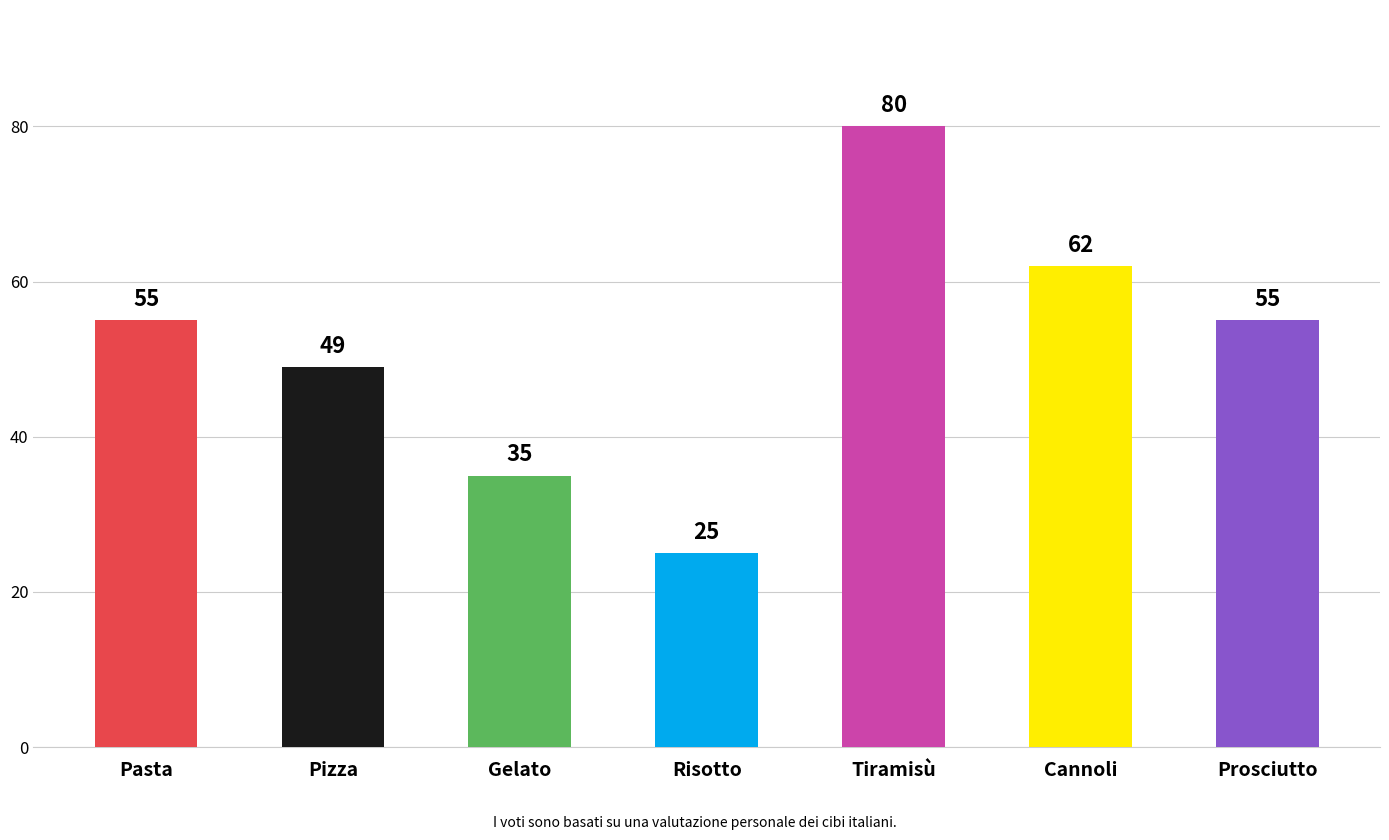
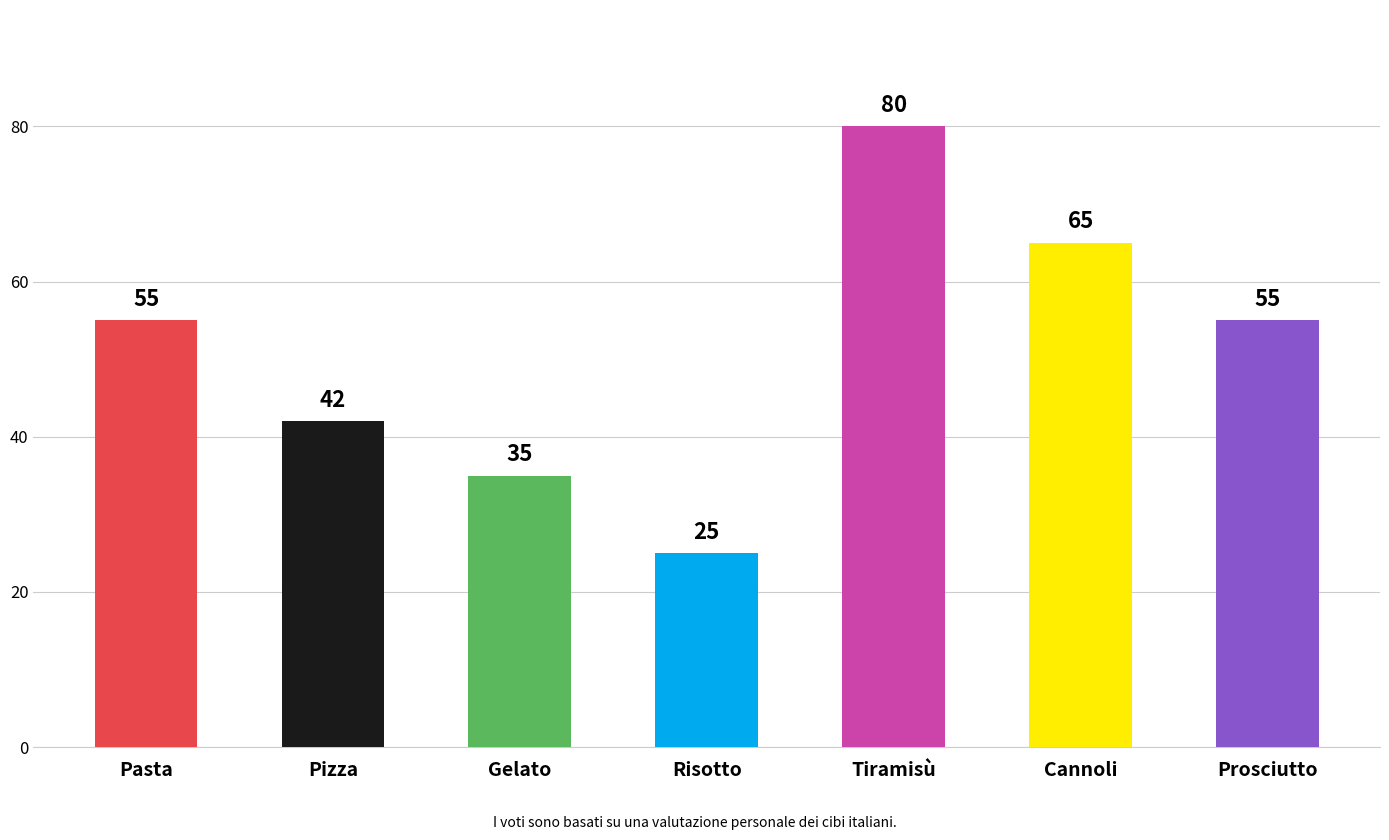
Pizza: 49 -> 42
Cannoli: 62 -> 65
